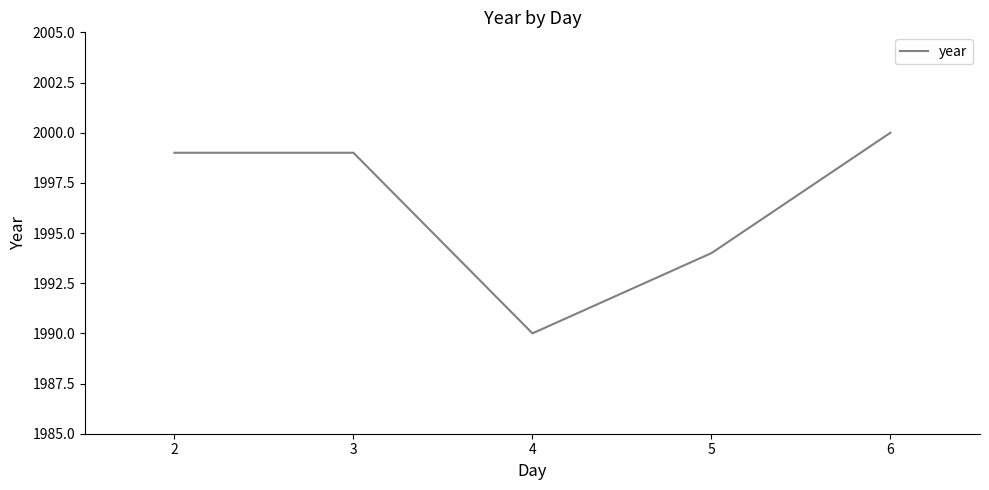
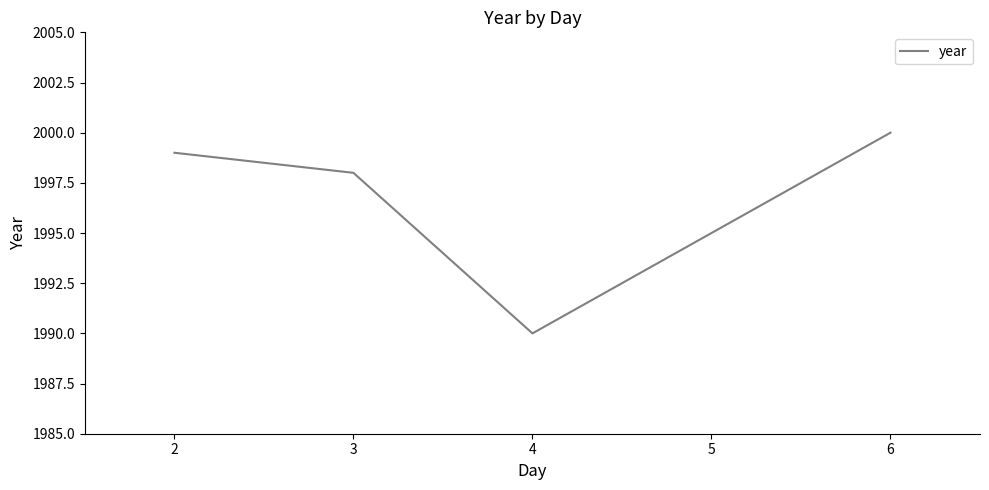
3: 1999 -> 1998
5: 1994 -> 1995
